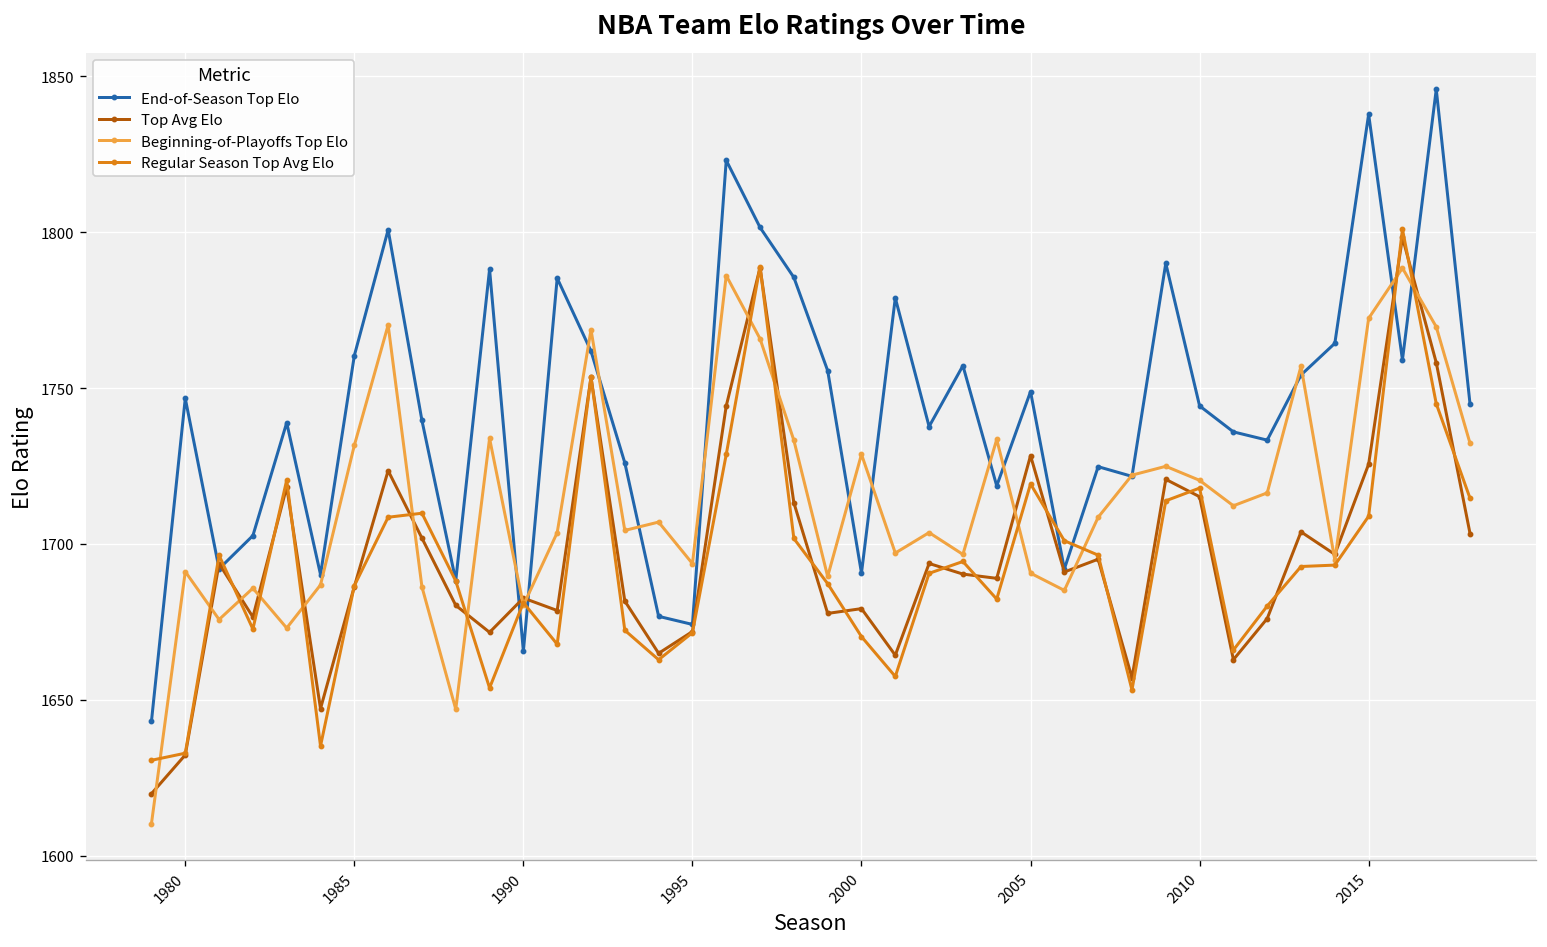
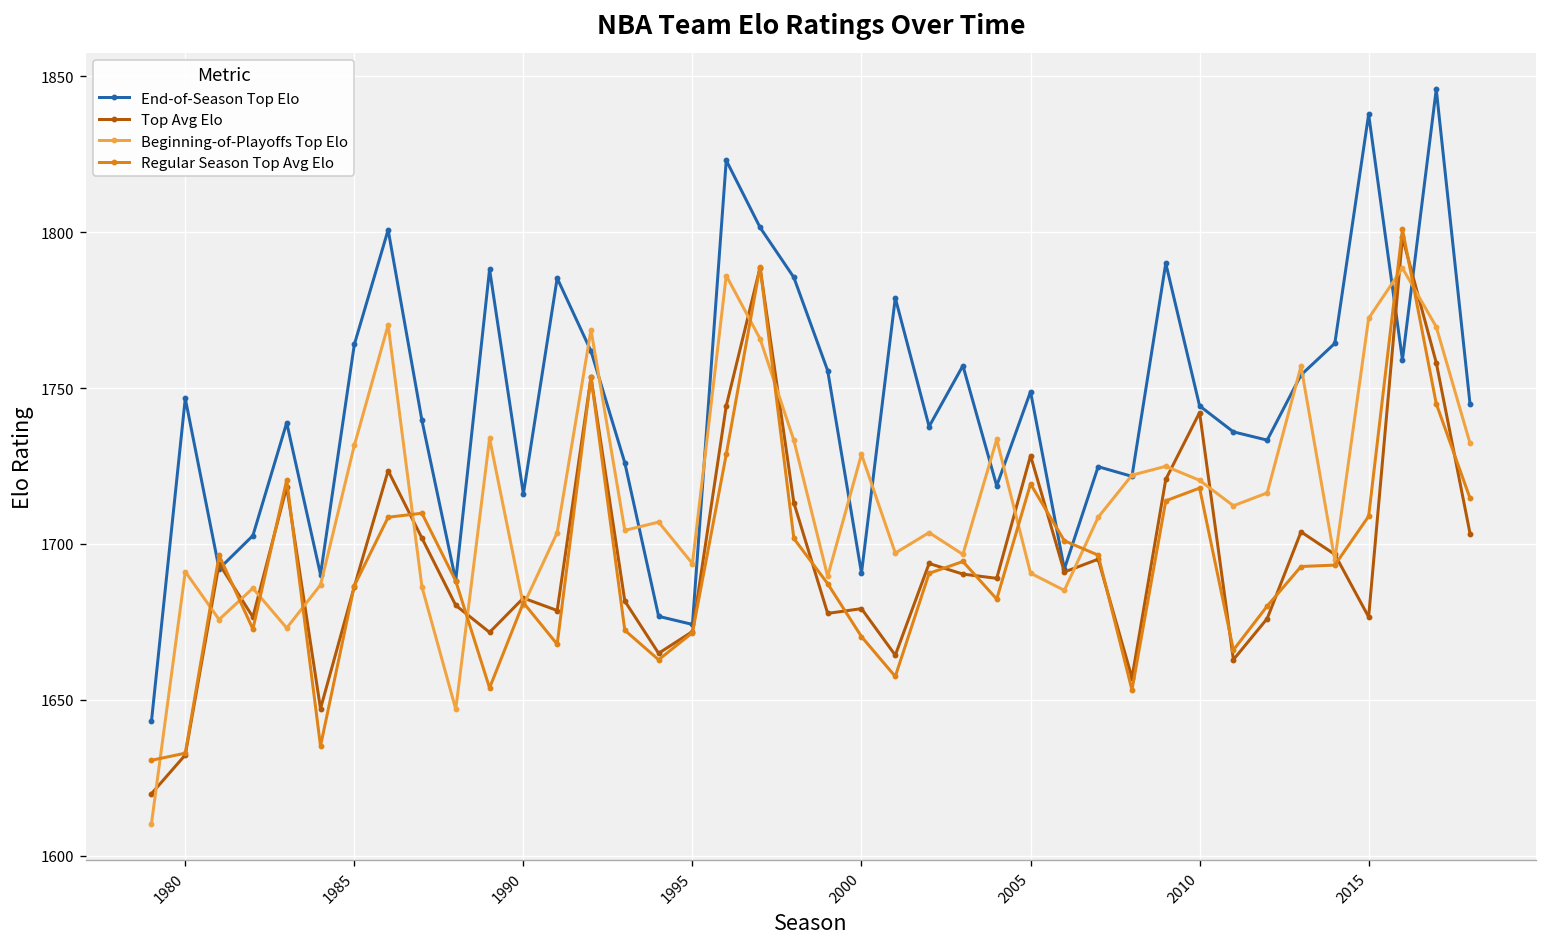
End-of-Season Top Elo, 1985: 1760 -> 1764
End-of-Season Top Elo, 1990: 1666 -> 1716
Top Avg Elo, 2010: 1715 -> 1742
Top Avg Elo, 2015: 1726 -> 1677
